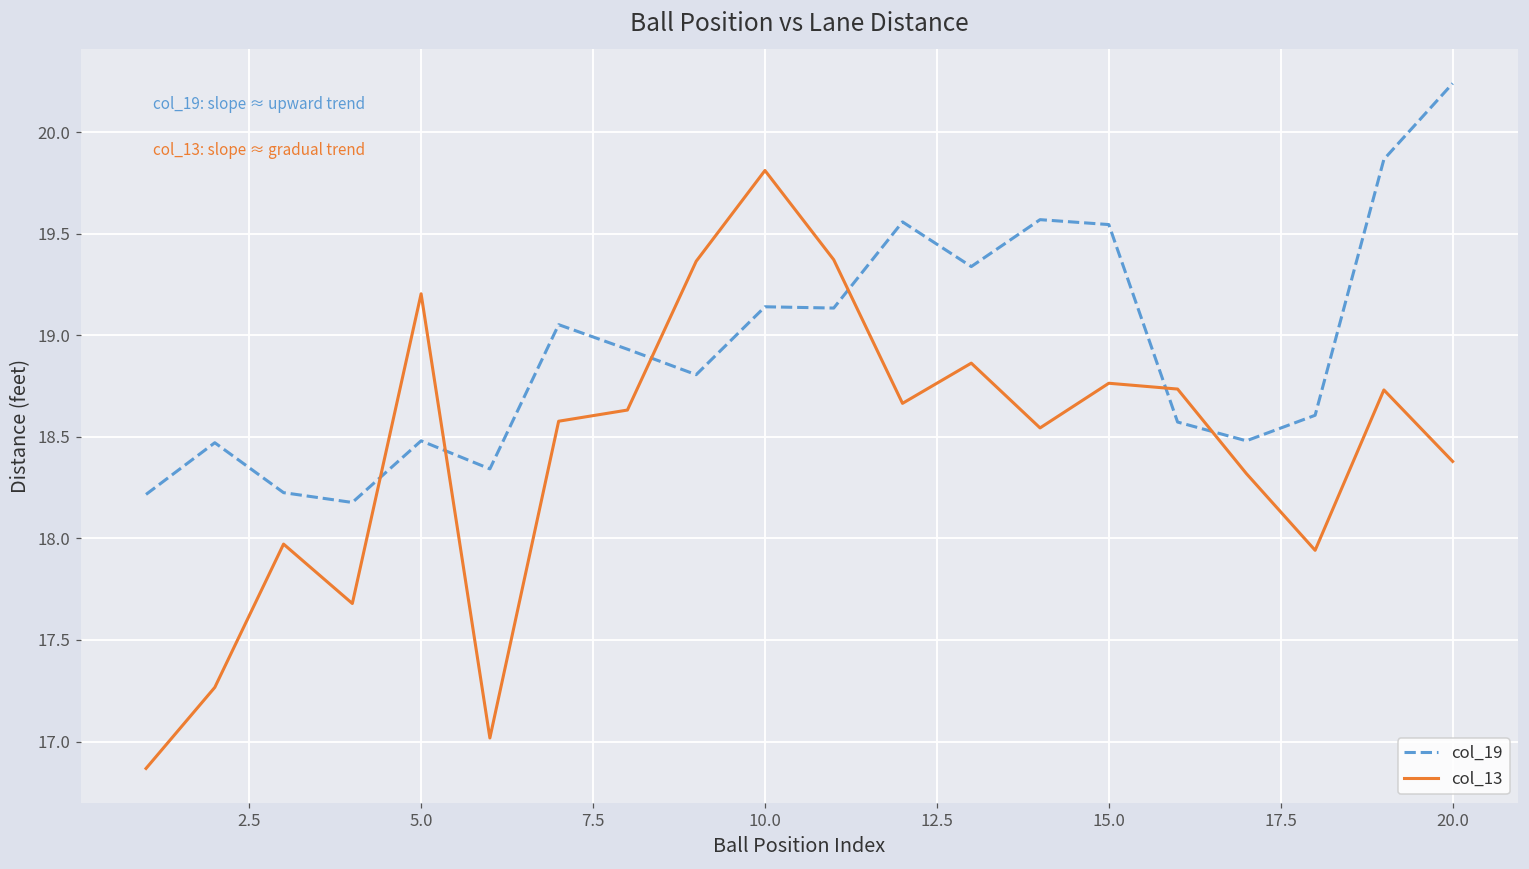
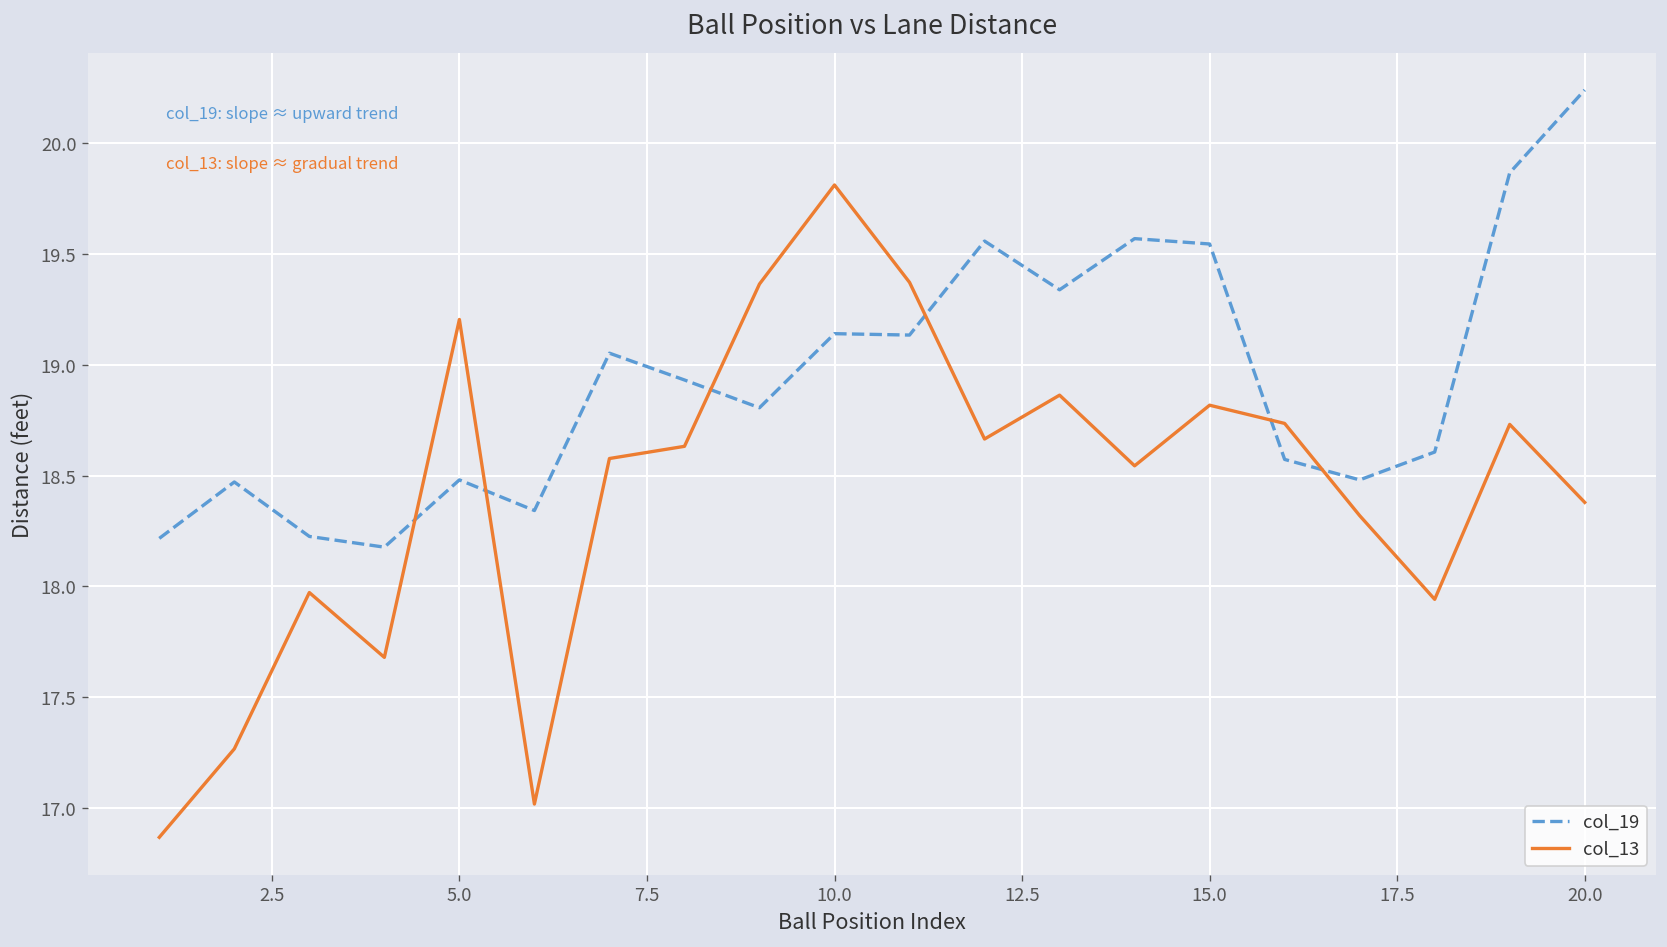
col_13, 15.0: 18.76 -> 18.82
